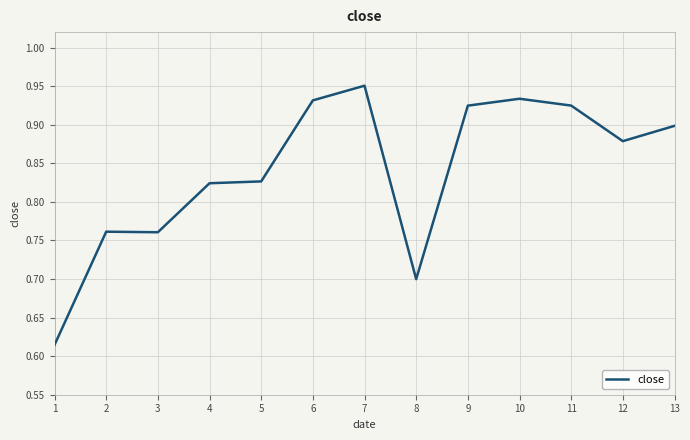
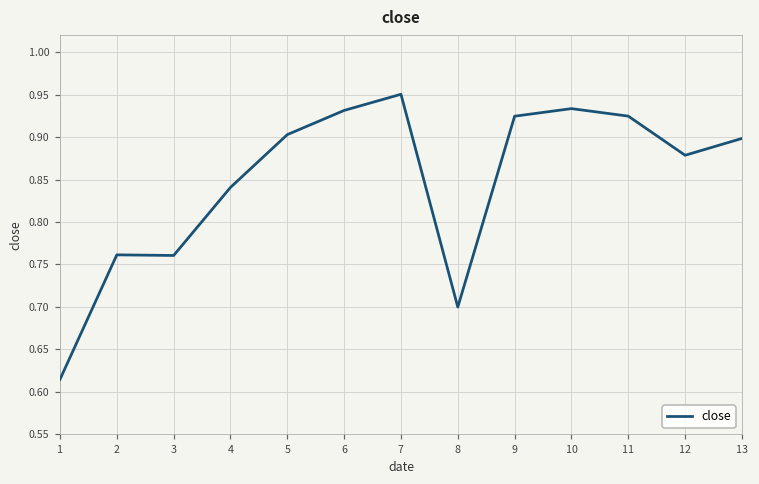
4: 0.82 -> 0.84
5: 0.83 -> 0.90
